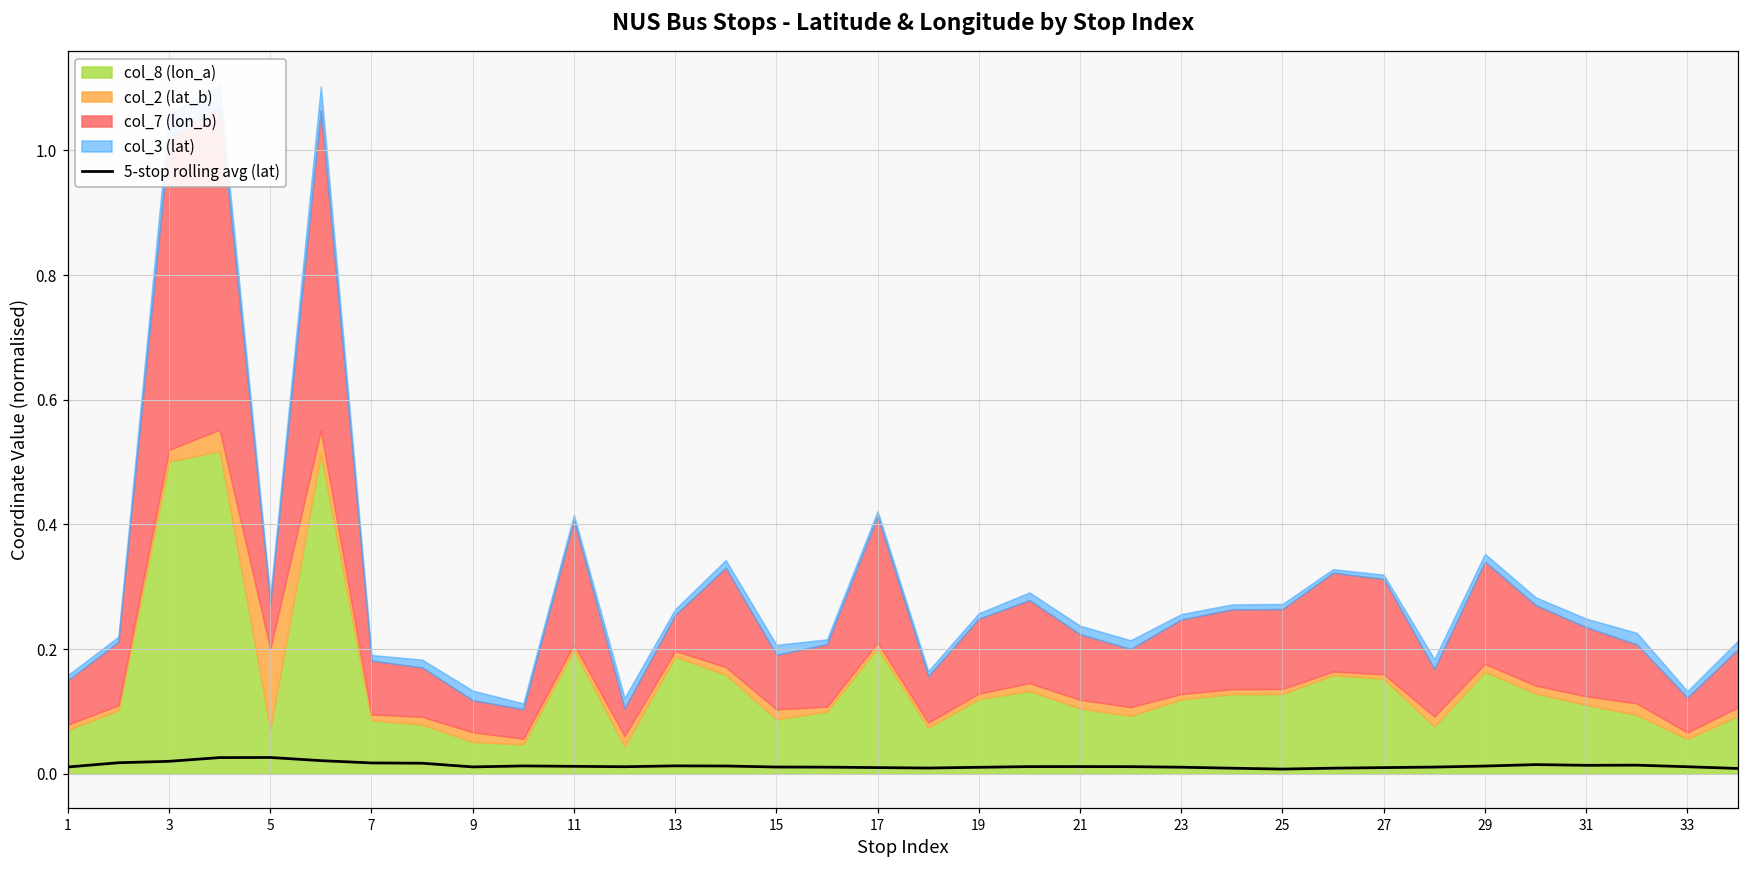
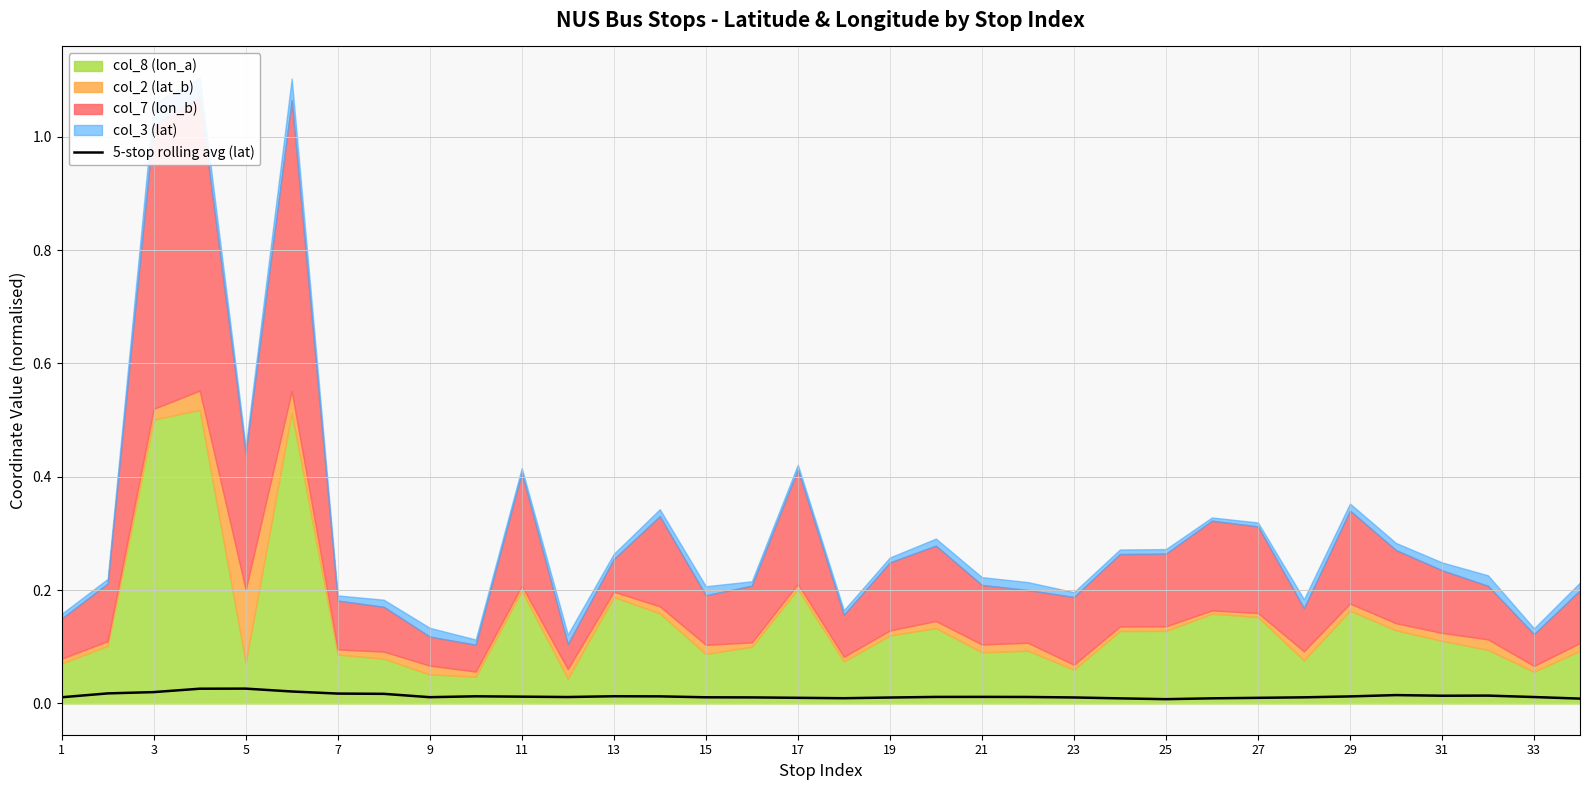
col_7 (lon_b), 5: 0.07 -> 0.24
col_8 (lon_a), 21: 0.10 -> 0.09
col_8 (lon_a), 23: 0.12 -> 0.06
